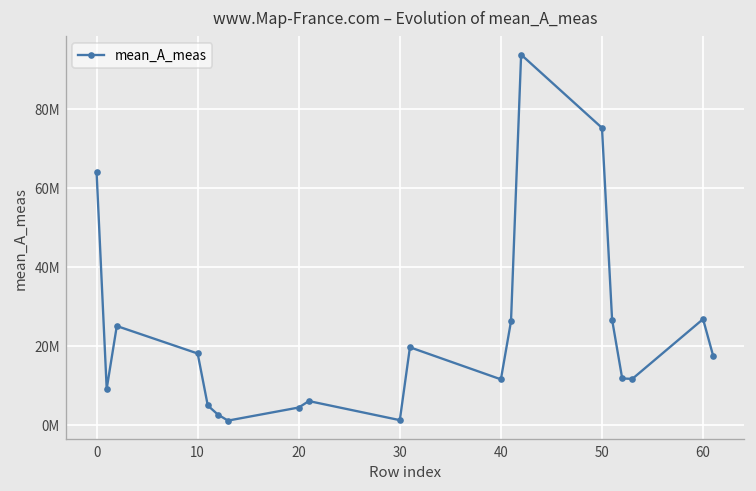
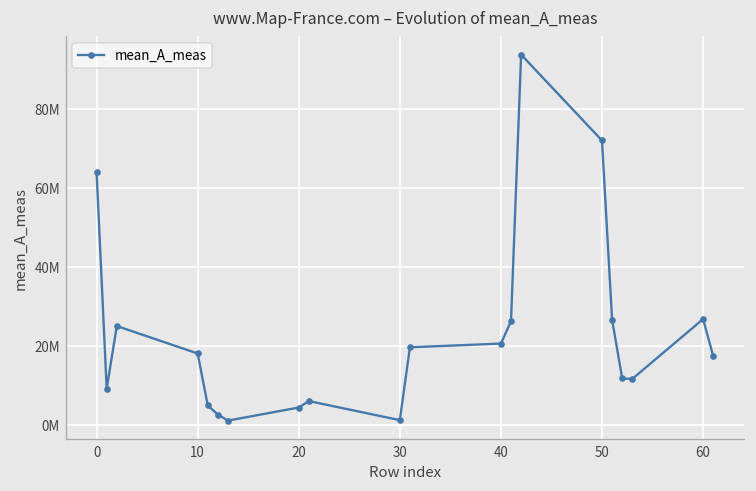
40: 11000000 -> 21000000
50: 75000000 -> 72000000
